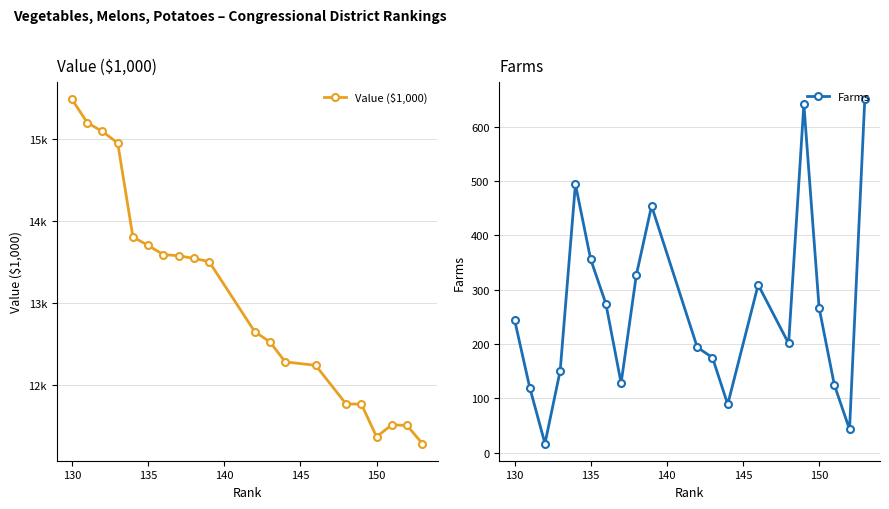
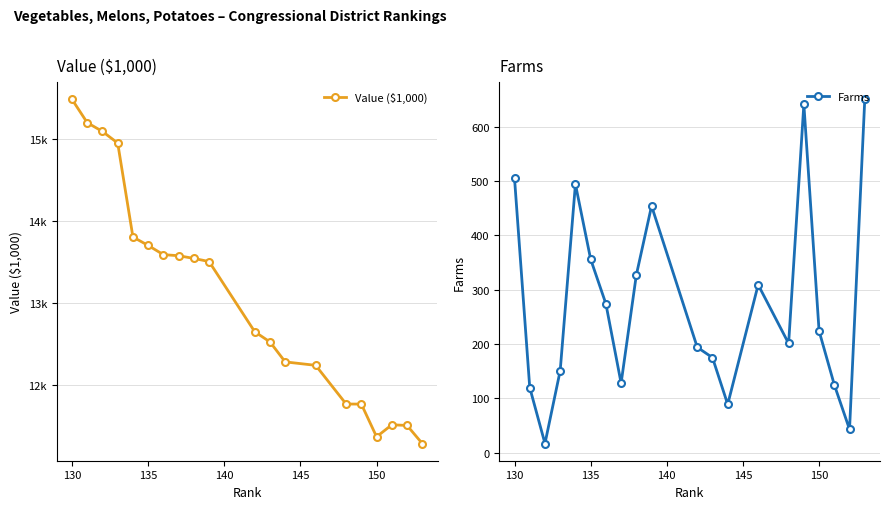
Farms, 130: 250 -> 510
Farms, 150: 270 -> 220
